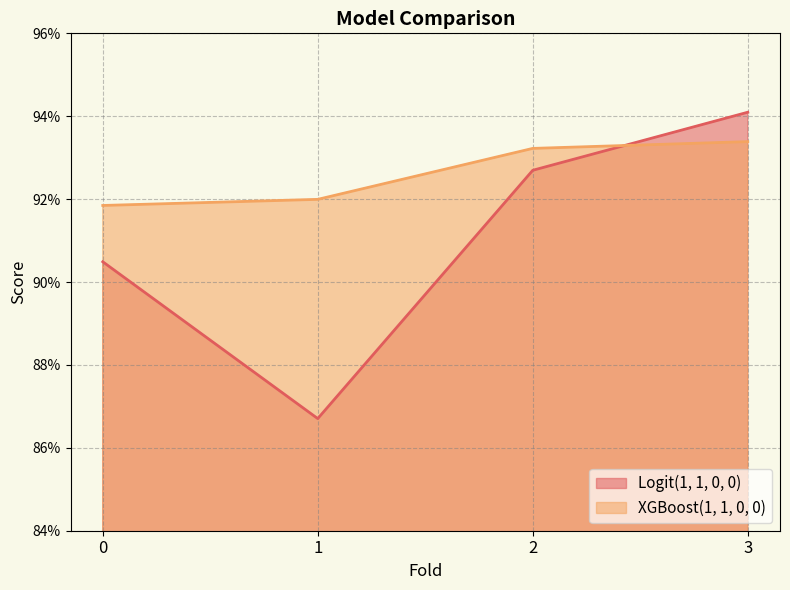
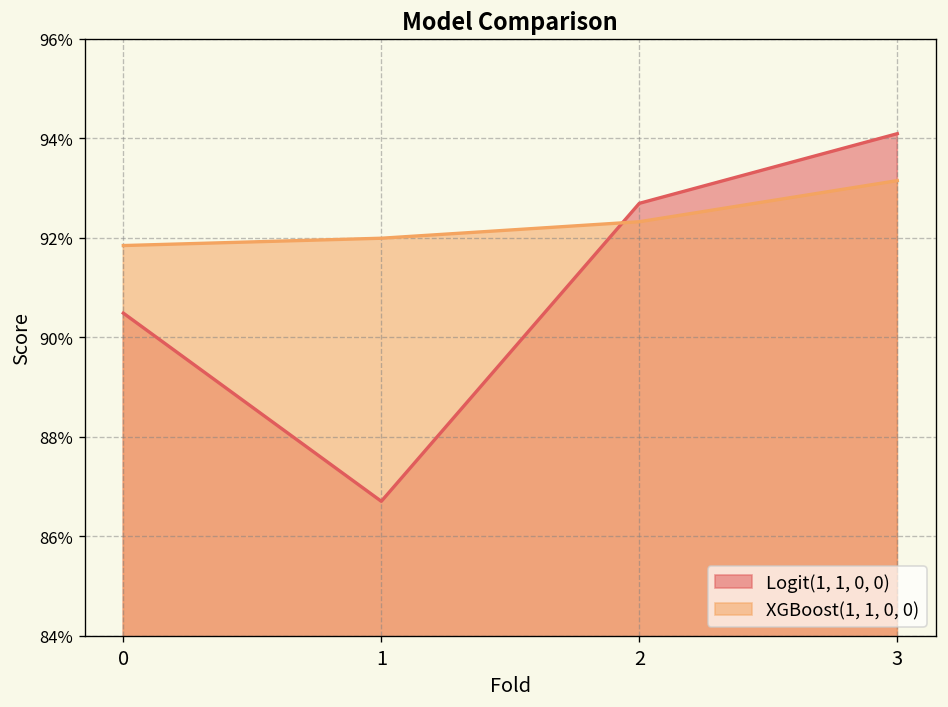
XGBoost(1, 1, 0, 0), 2: 93.2% -> 92.3%
XGBoost(1, 1, 0, 0), 3: 93.4% -> 93.2%
